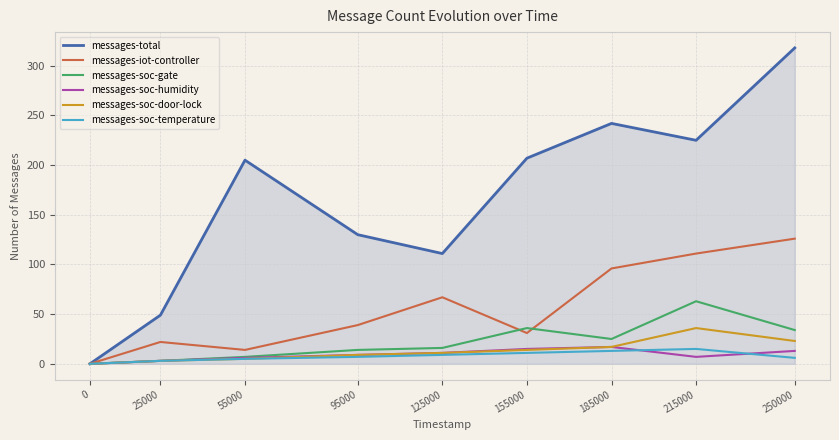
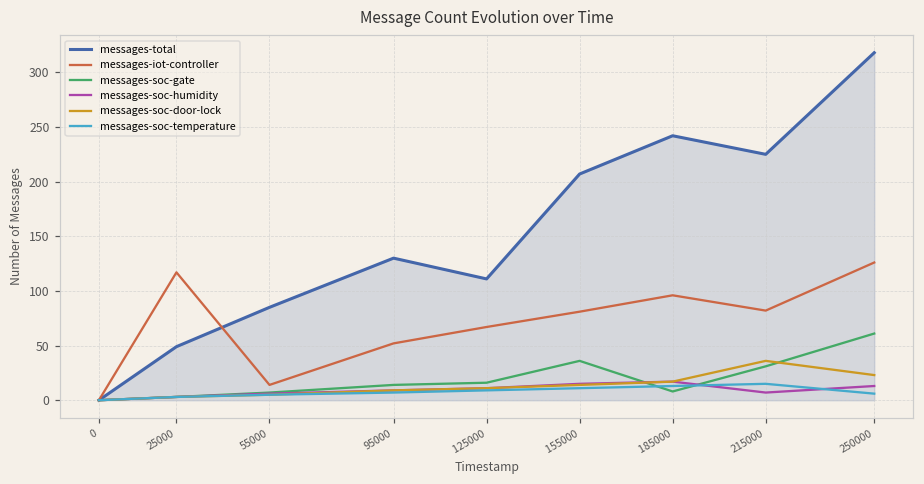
messages-iot-controller, 25000: 20 -> 120
messages-total, 55000: 210 -> 90
messages-iot-controller, 95000: 40 -> 50
messages-iot-controller, 155000: 30 -> 80
messages-soc-gate, 185000: 30 -> 10
messages-iot-controller, 215000: 110 -> 80
messages-soc-gate, 215000: 60 -> 30
messages-soc-gate, 250000: 30 -> 60
